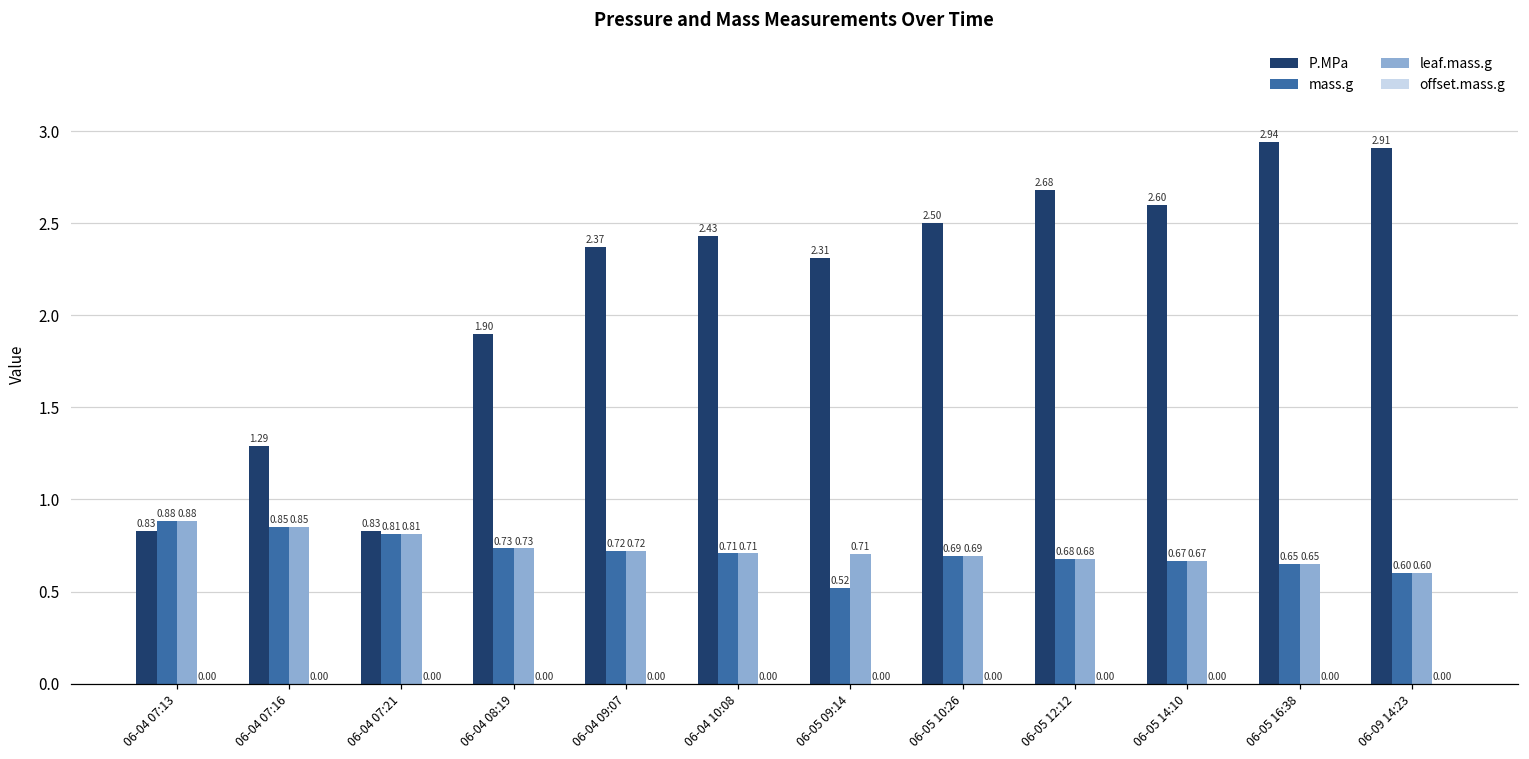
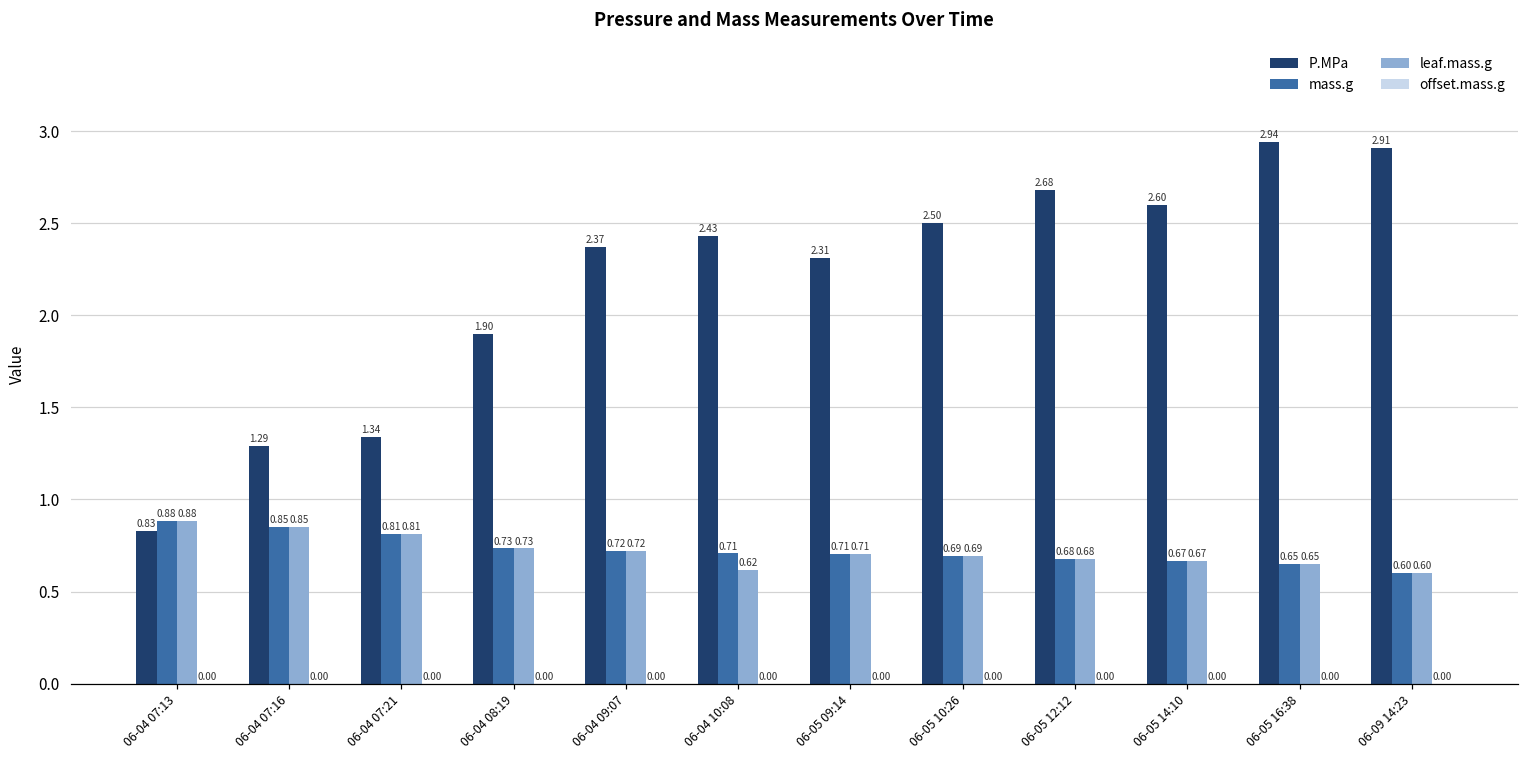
P.MPa, 06-04 07:21: 0.83 -> 1.34
leaf.mass.g, 06-04 10:08: 0.71 -> 0.62
mass.g, 06-05 09:14: 0.52 -> 0.71
